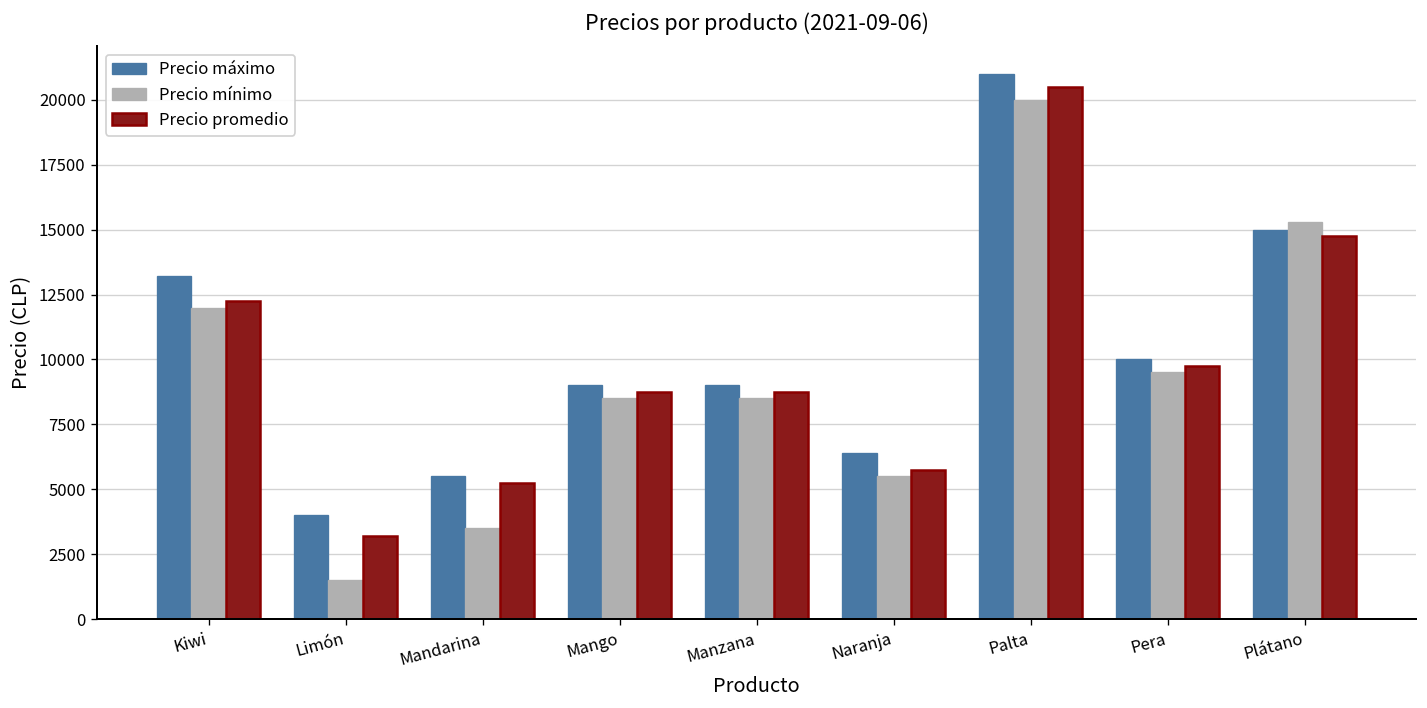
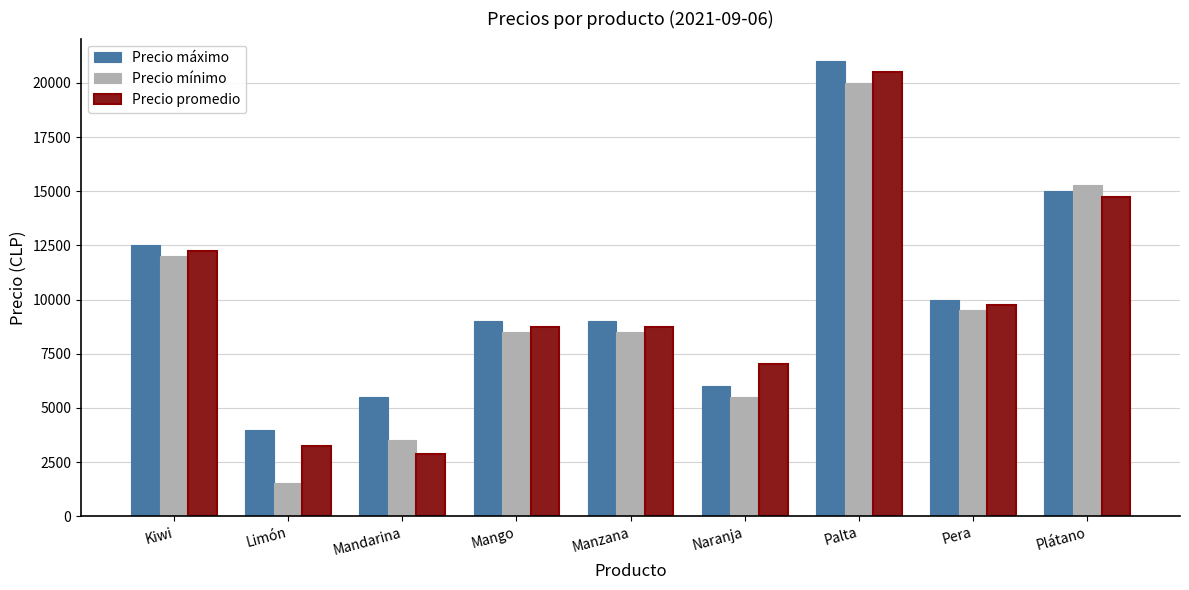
Precio máximo, Kiwi: 13200 -> 12500
Precio promedio, Mandarina: 5300 -> 2900
Precio máximo, Naranja: 6400 -> 6000
Precio promedio, Naranja: 5800 -> 7000
